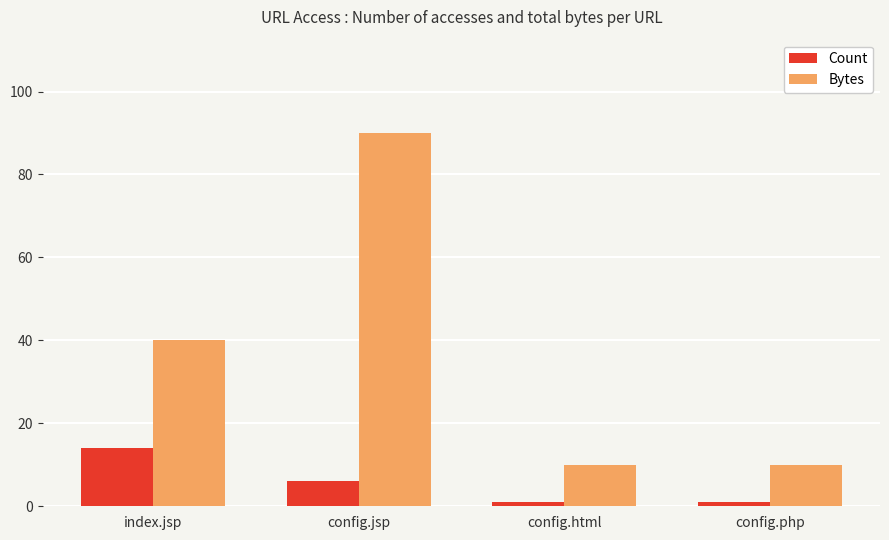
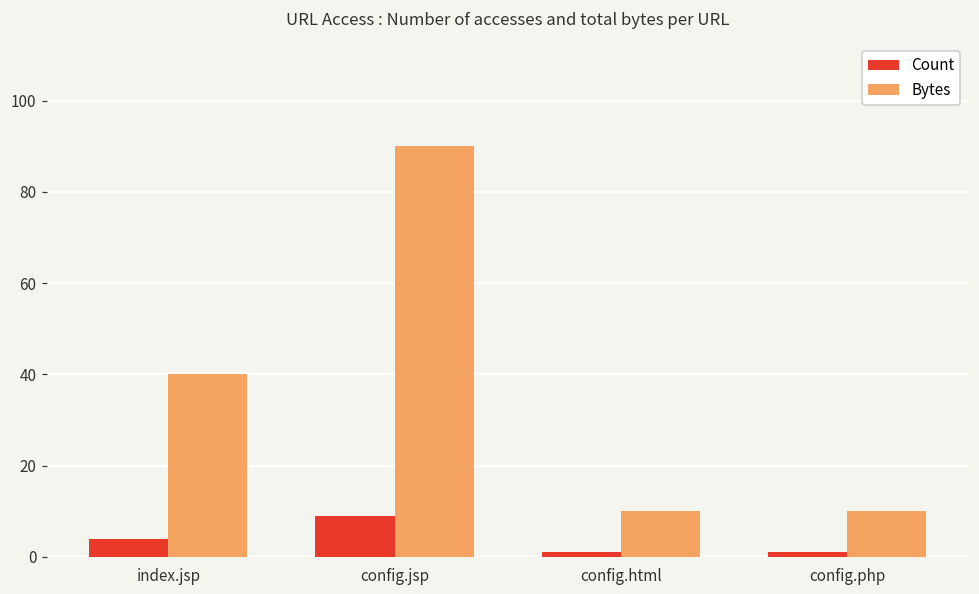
Count, index.jsp: 14 -> 4
Count, config.jsp: 6 -> 9
